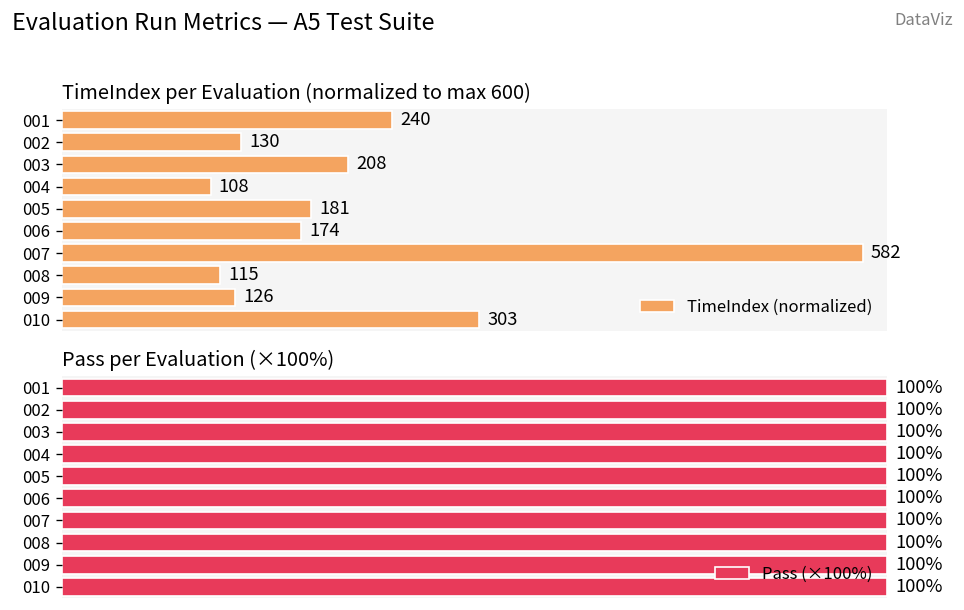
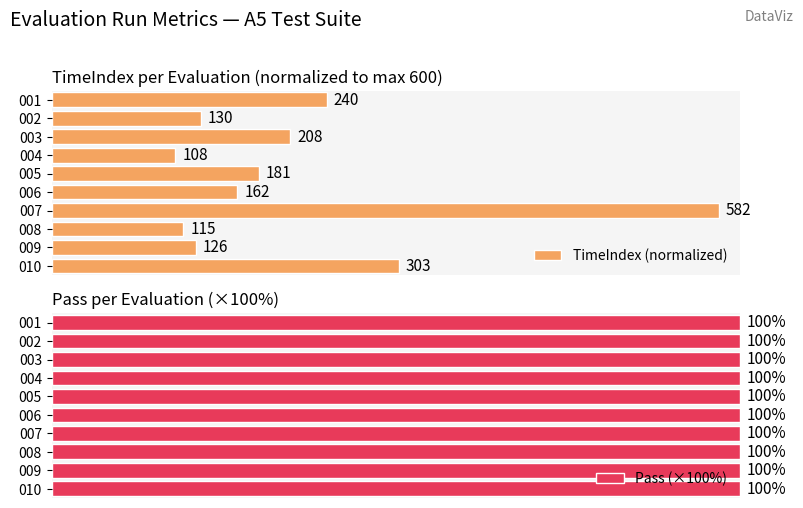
TimeIndex per Evaluation (normalized to max 600), 006: 174 -> 162
